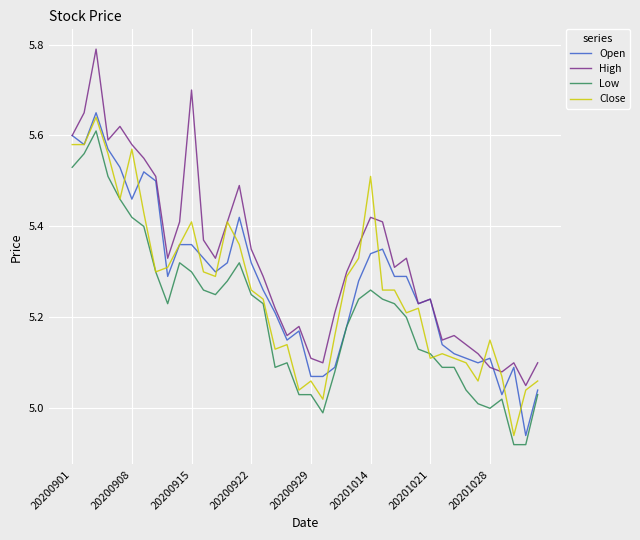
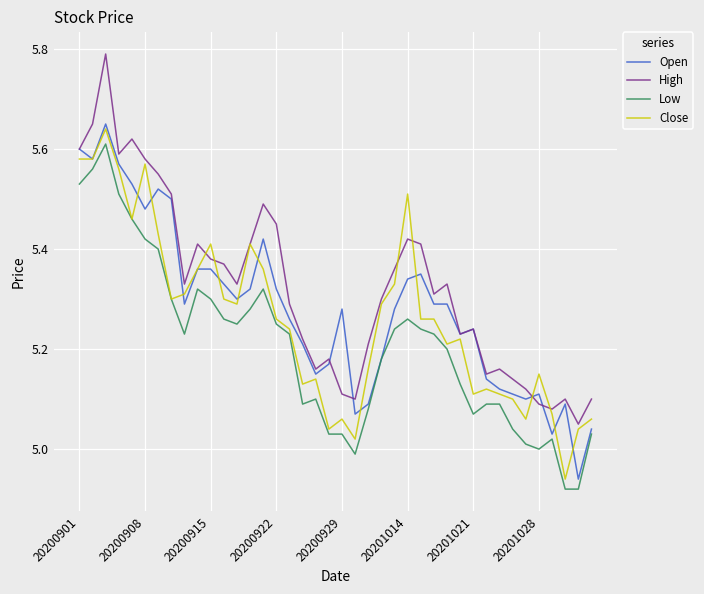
Open, 20200908: 5.46 -> 5.48
High, 20200915: 5.70 -> 5.38
High, 20200922: 5.35 -> 5.45
Open, 20200929: 5.07 -> 5.28
Low, 20201021: 5.12 -> 5.07
